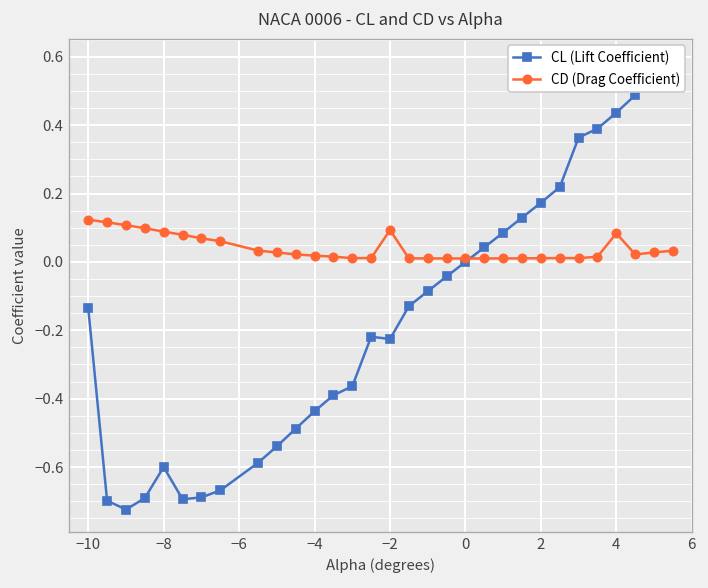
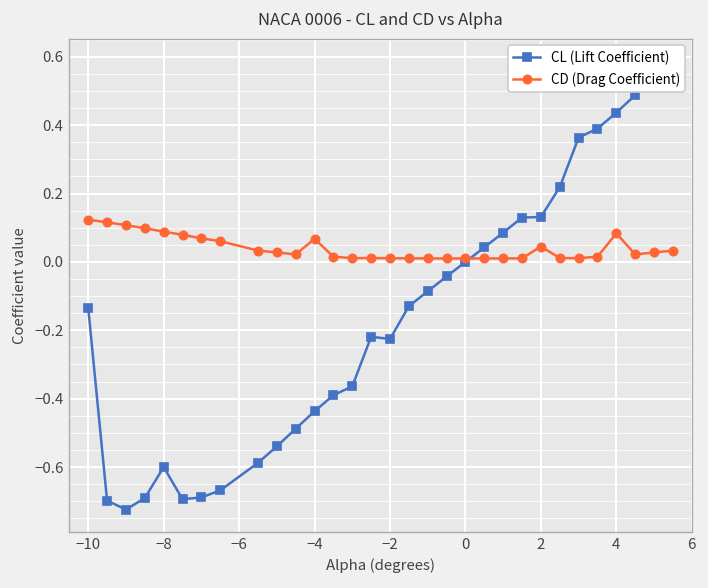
CD (Drag Coefficient), −4: 0.02 -> 0.07
CD (Drag Coefficient), −2: 0.09 -> 0.01
CL (Lift Coefficient), 2: 0.17 -> 0.13
CD (Drag Coefficient), 2: 0.01 -> 0.05
